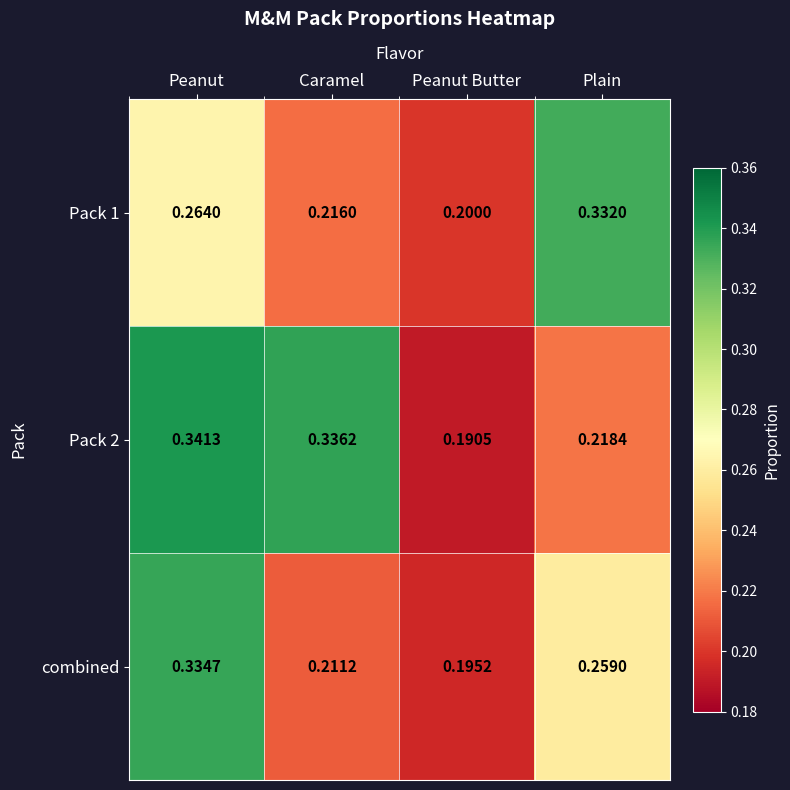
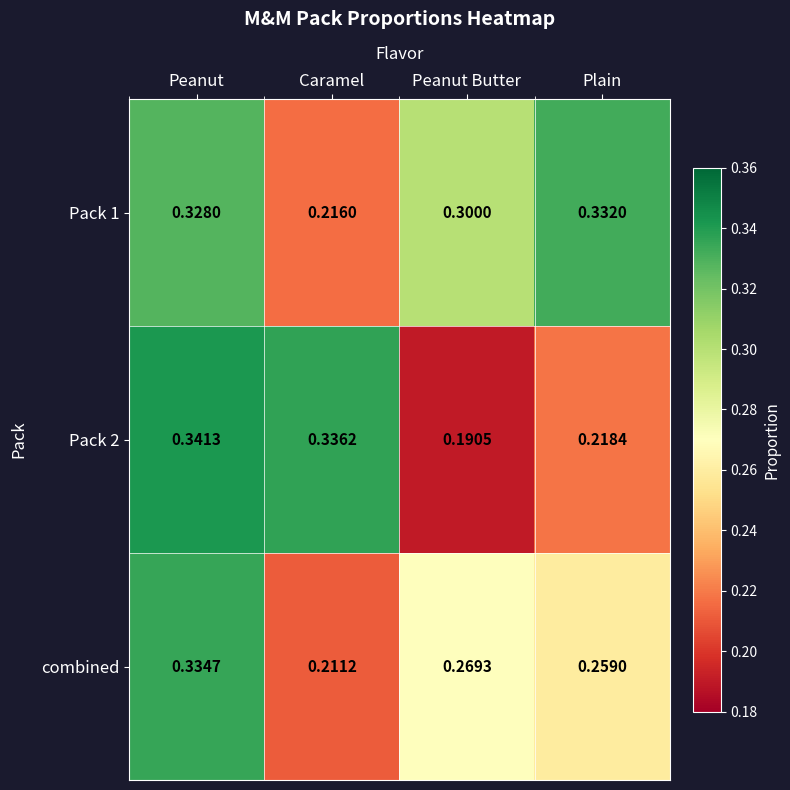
Pack 1, Peanut: 0.2640 -> 0.3280
Pack 1, Peanut Butter: 0.2000 -> 0.3000
combined, Peanut Butter: 0.1952 -> 0.2693
